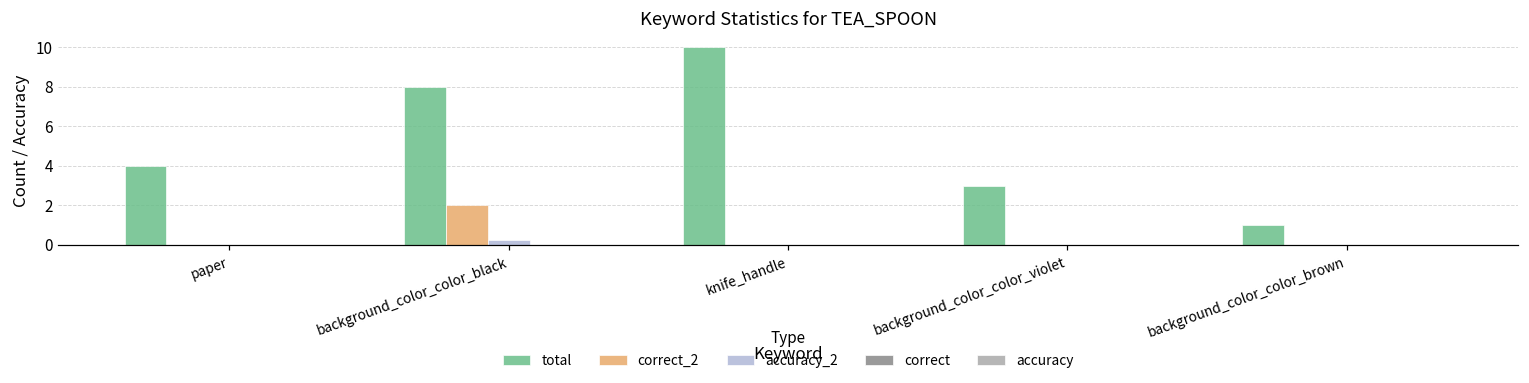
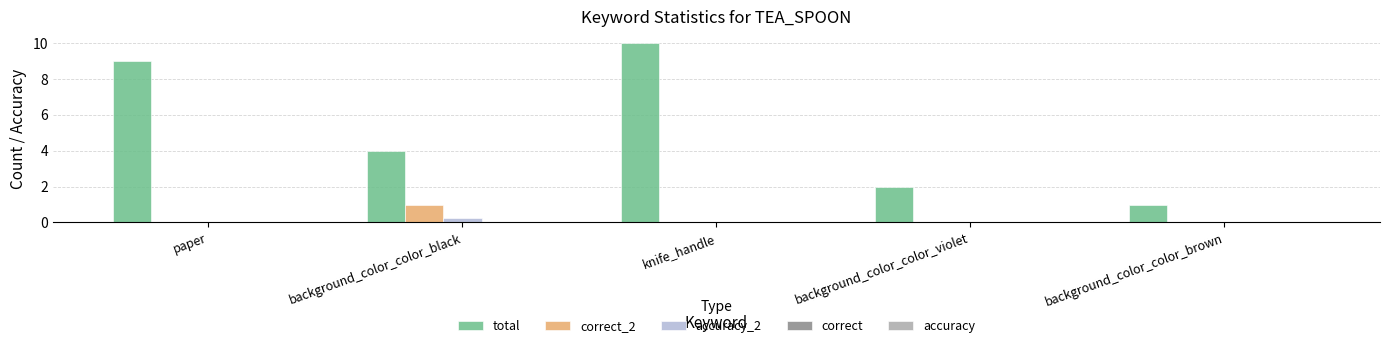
total, paper: 4 -> 9
total, background_color_color_black: 8 -> 4
correct_2, background_color_color_black: 2 -> 1
total, background_color_color_violet: 3 -> 2
